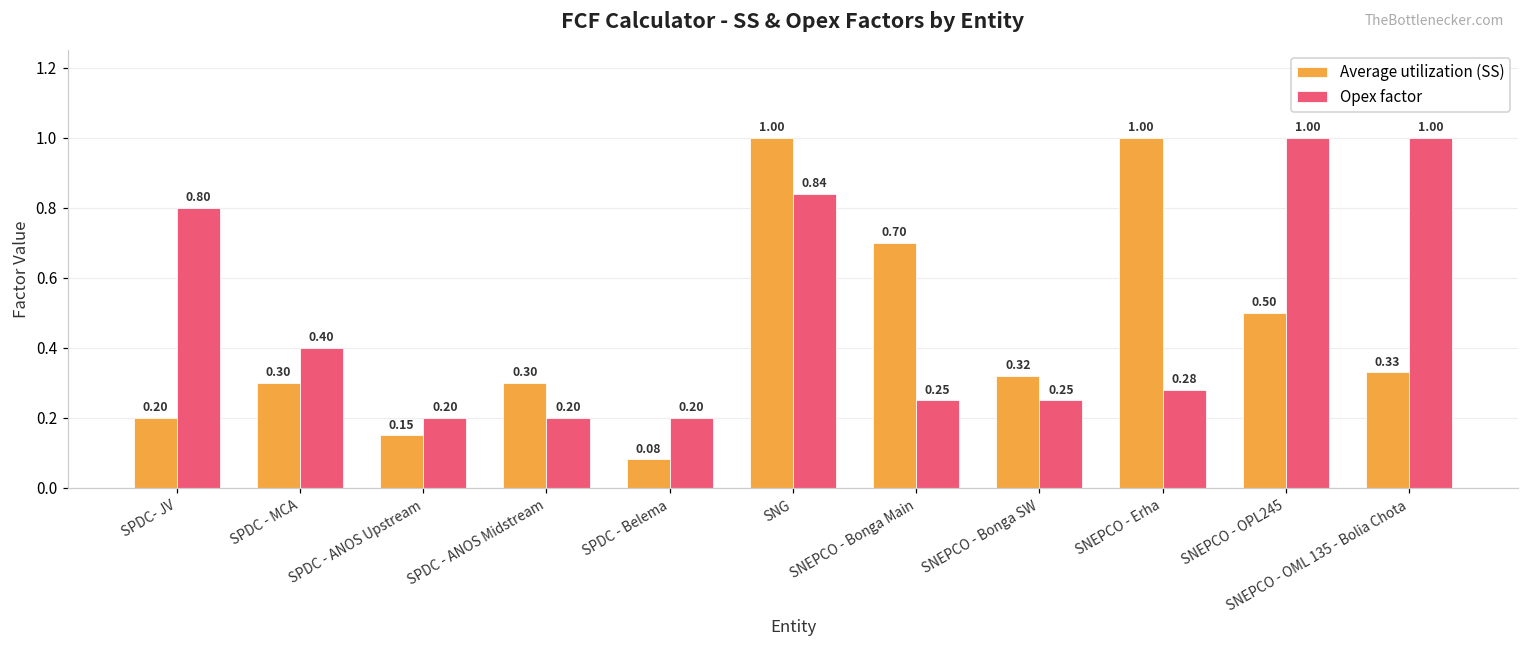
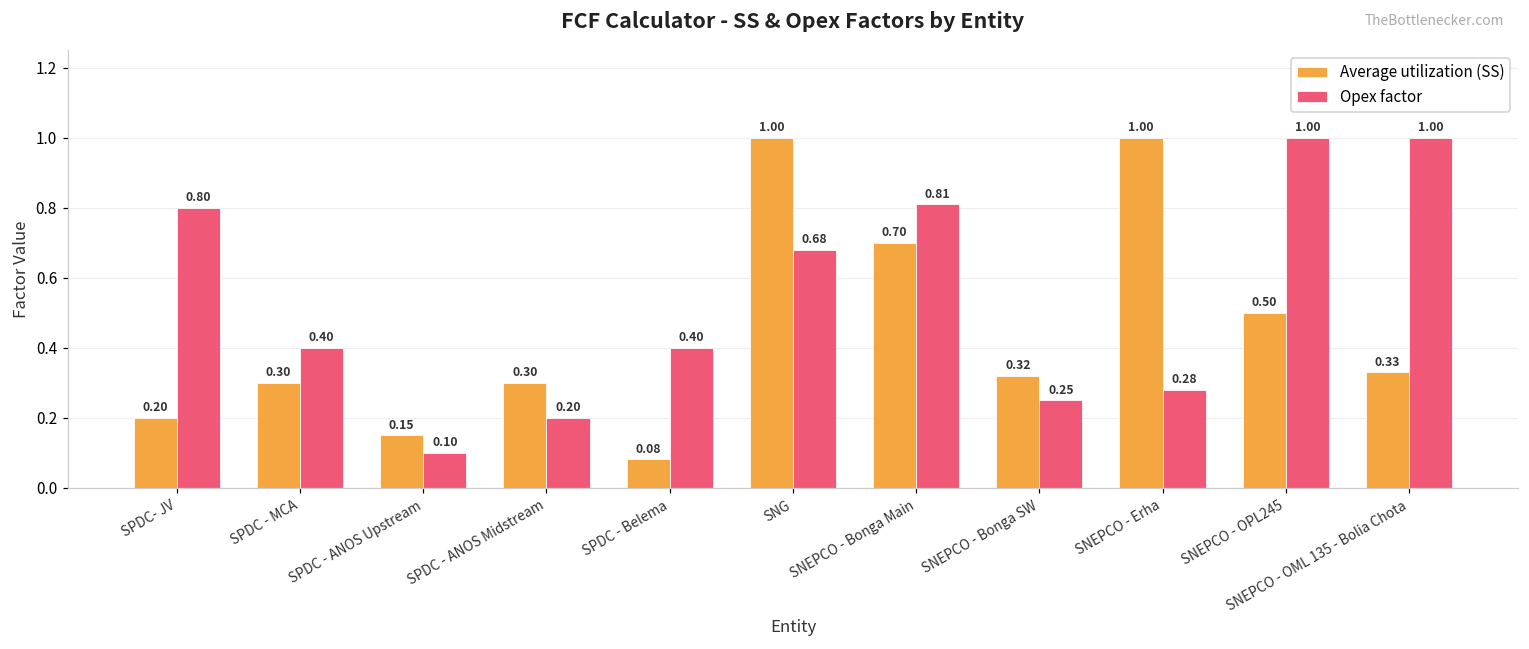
Opex factor, SPDC - ANOS Upstream: 0.20 -> 0.10
Opex factor, SPDC - Belema: 0.20 -> 0.40
Opex factor, SNG: 0.84 -> 0.68
Opex factor, SNEPCO - Bonga Main: 0.25 -> 0.81
